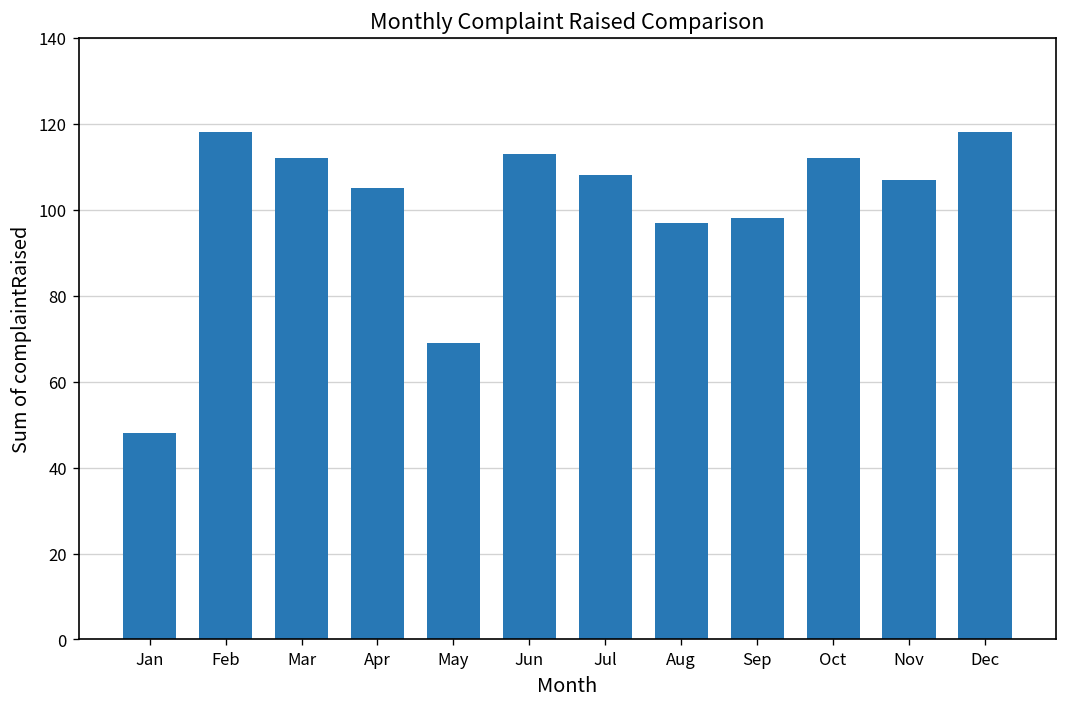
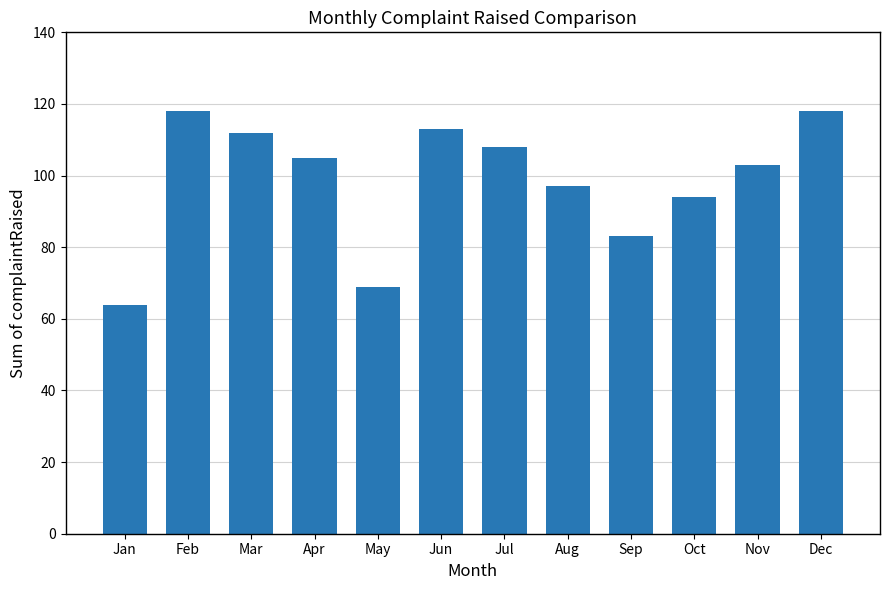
Jan: 48 -> 64
Sep: 98 -> 83
Oct: 112 -> 94
Nov: 107 -> 103
